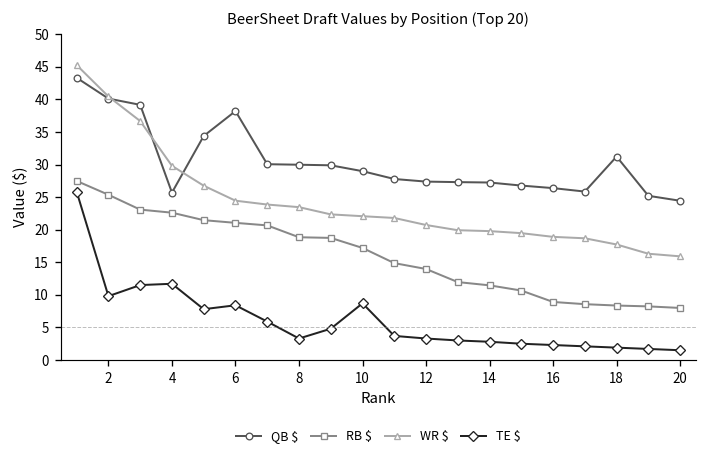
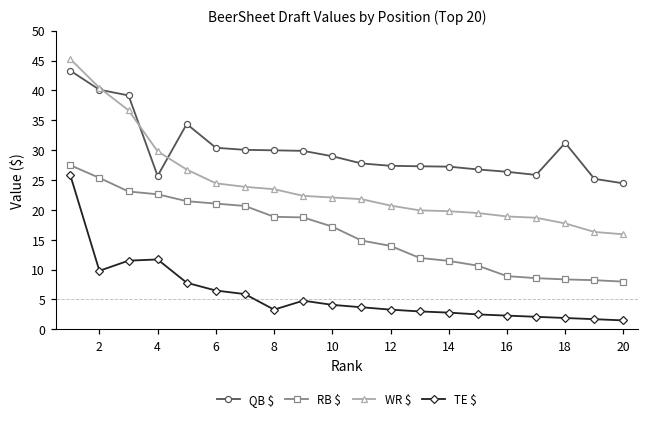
QB $, 6: 38 -> 30
TE $, 6: 8 -> 7
TE $, 10: 9 -> 4
